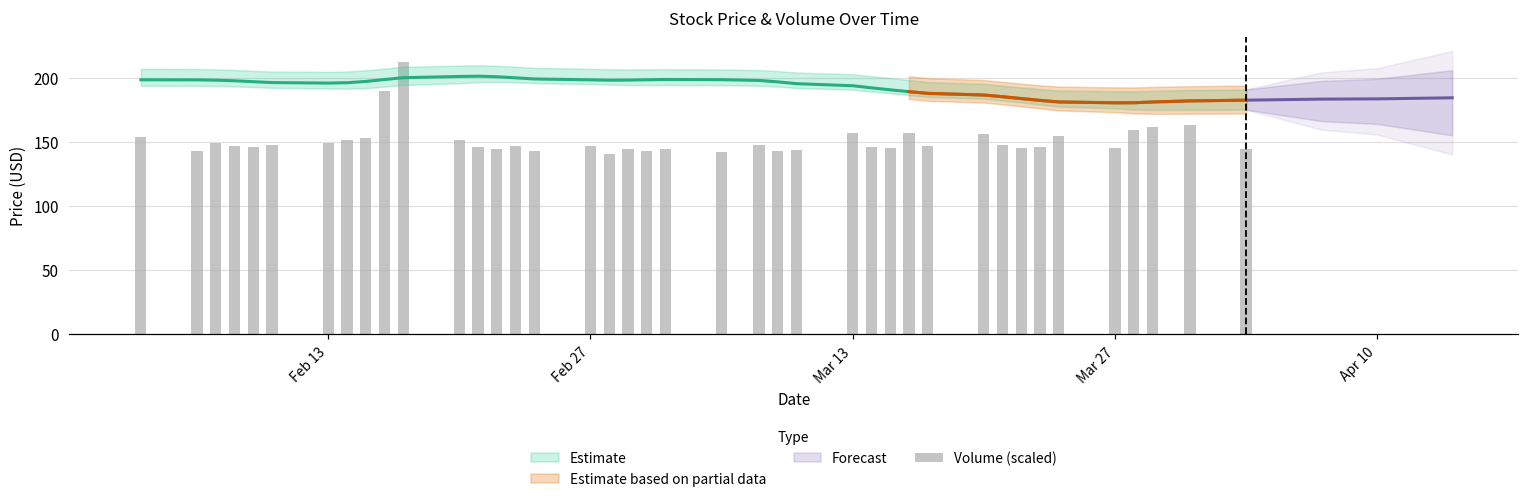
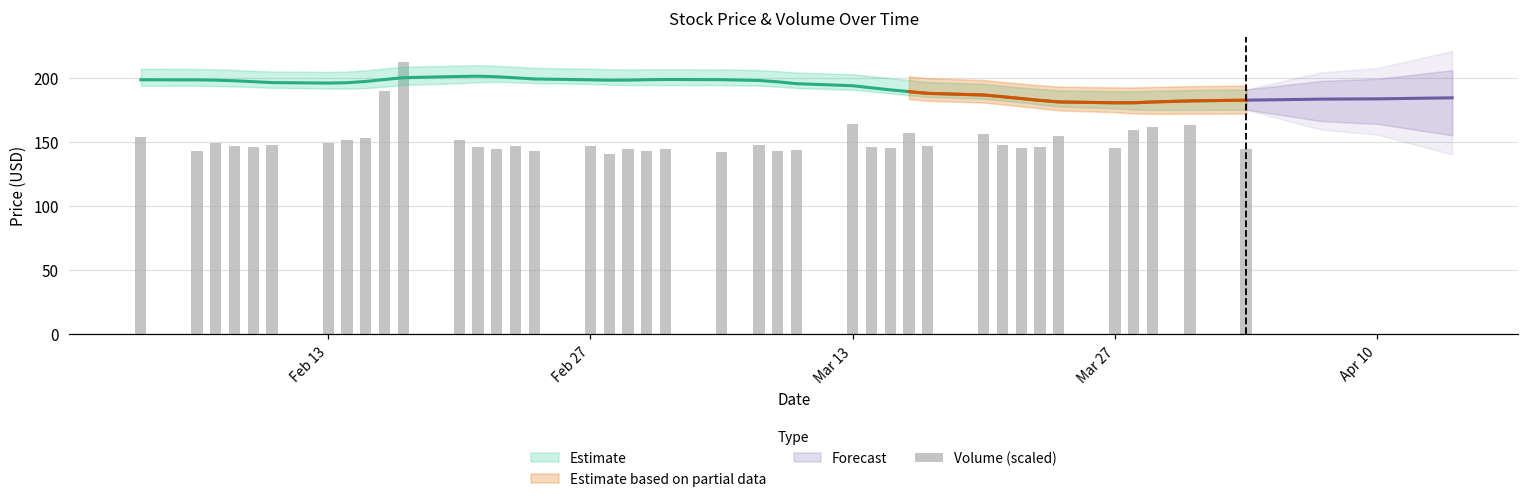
Volume (scaled), Mar 13: 157 -> 164
